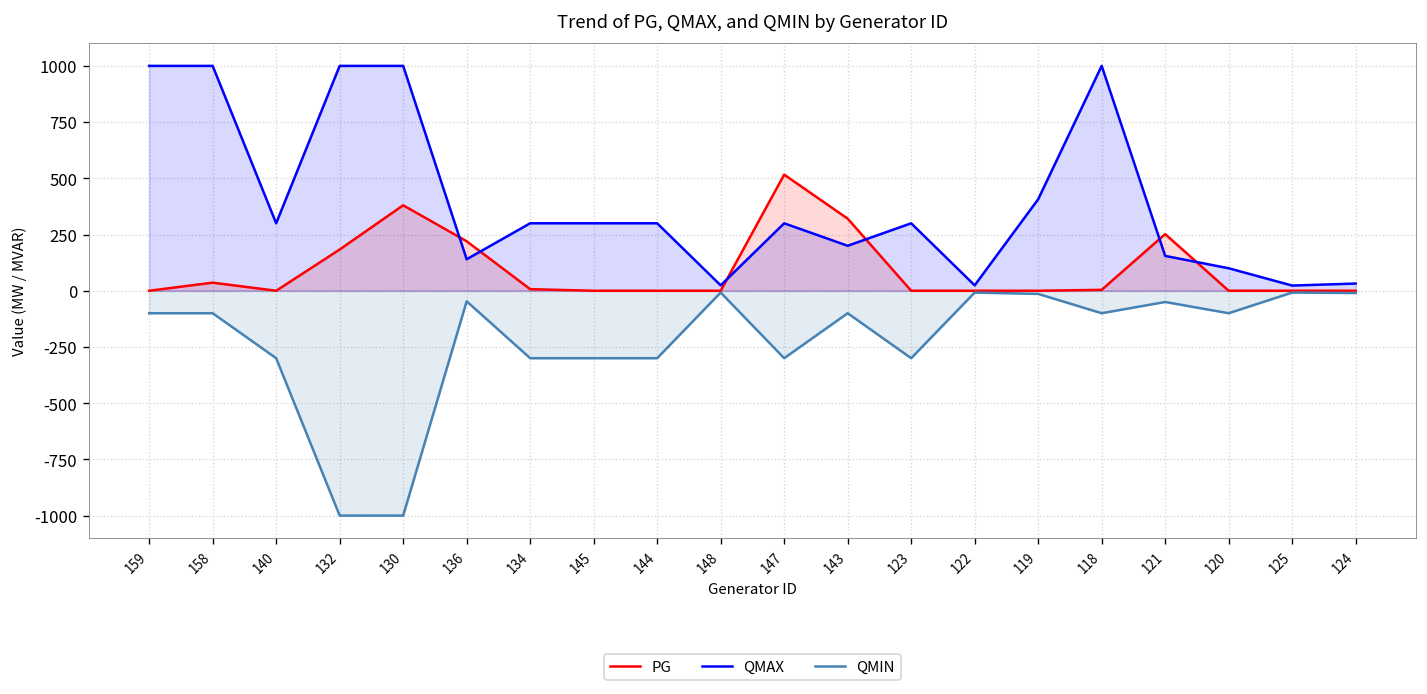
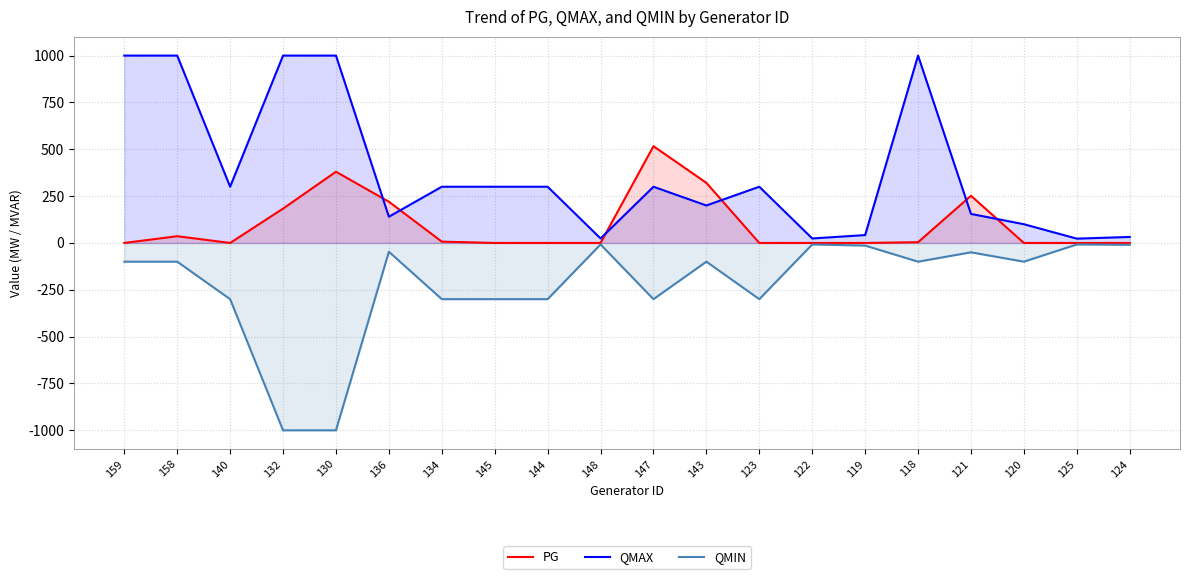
QMAX, 119: 410 -> 40
